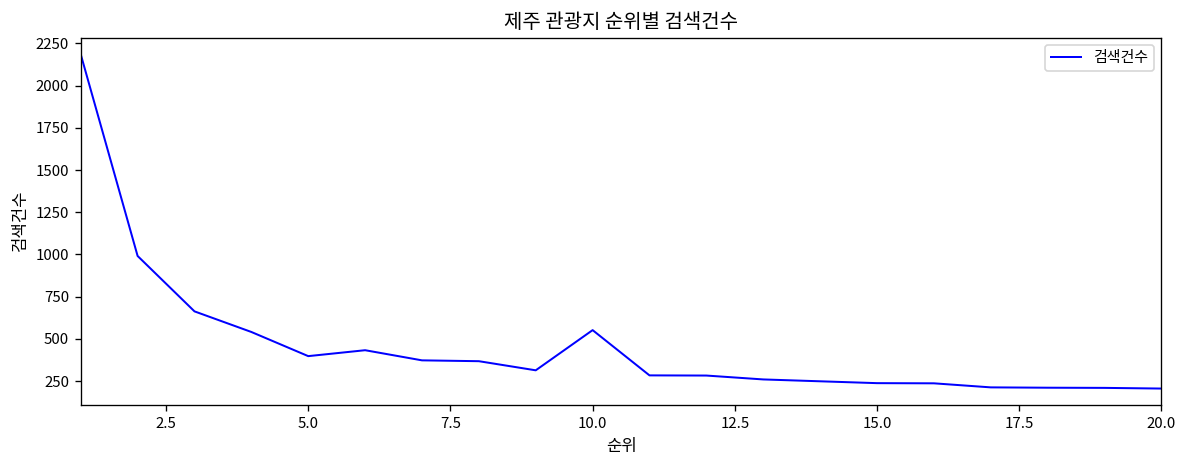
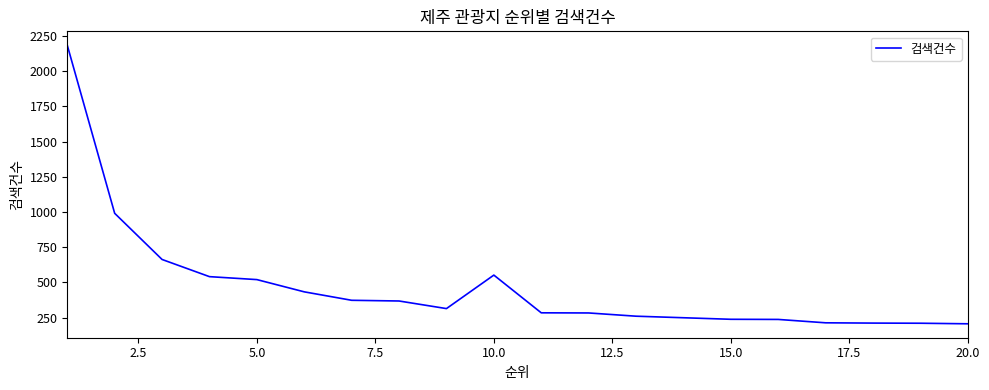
5.0: 400 -> 520
